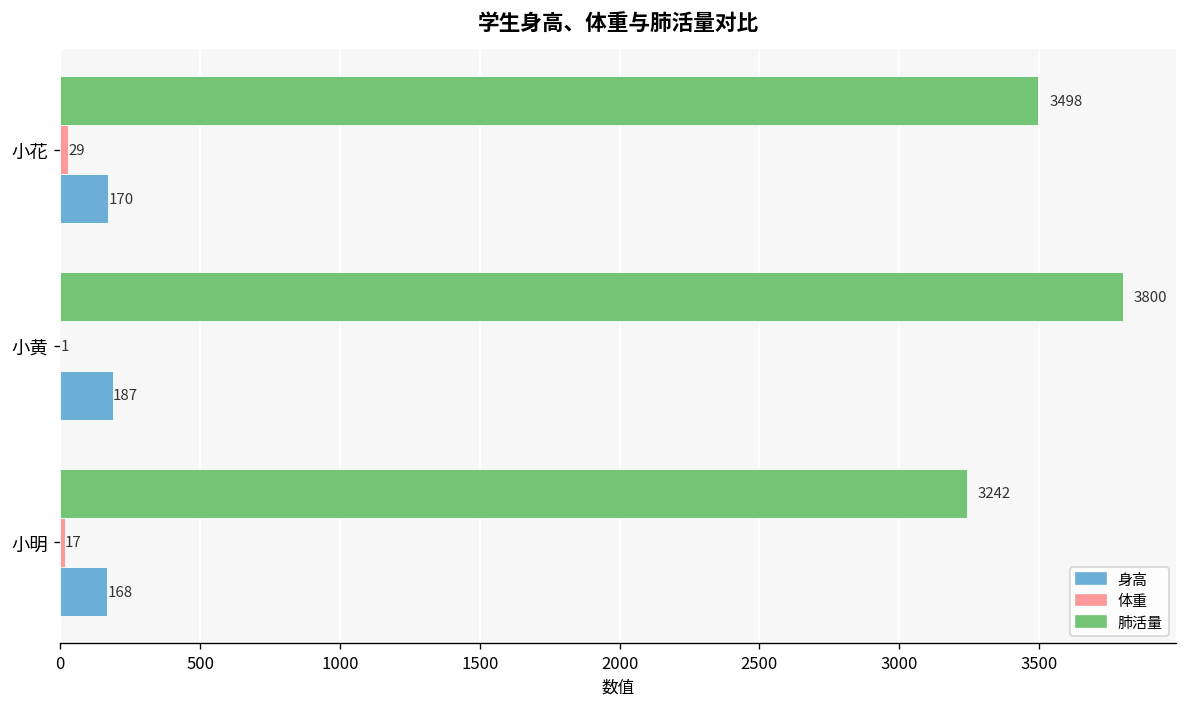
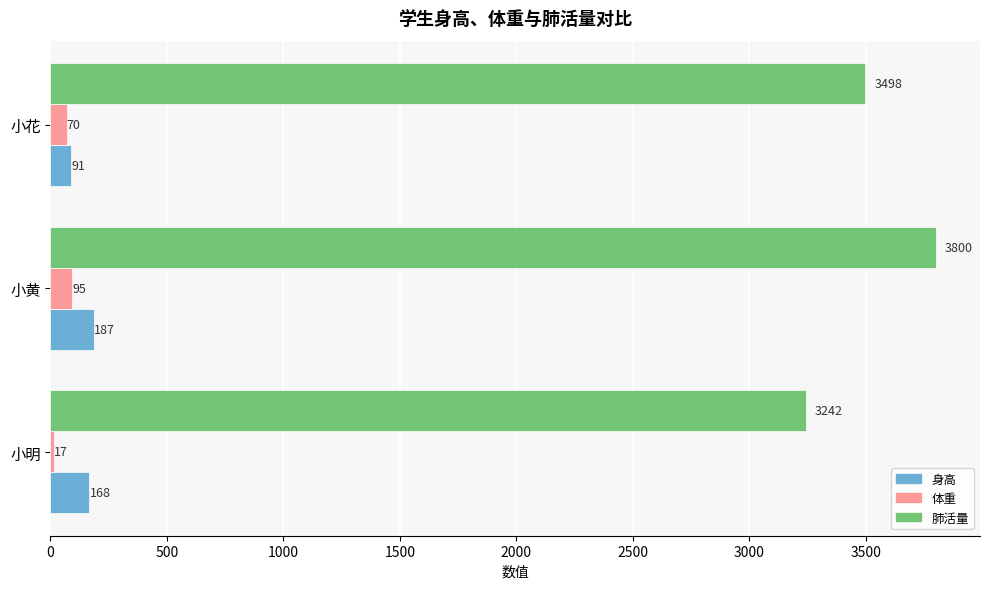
体重, 小花: 29 -> 70
身高, 小花: 170 -> 91
体重, 小黄: 1 -> 95
